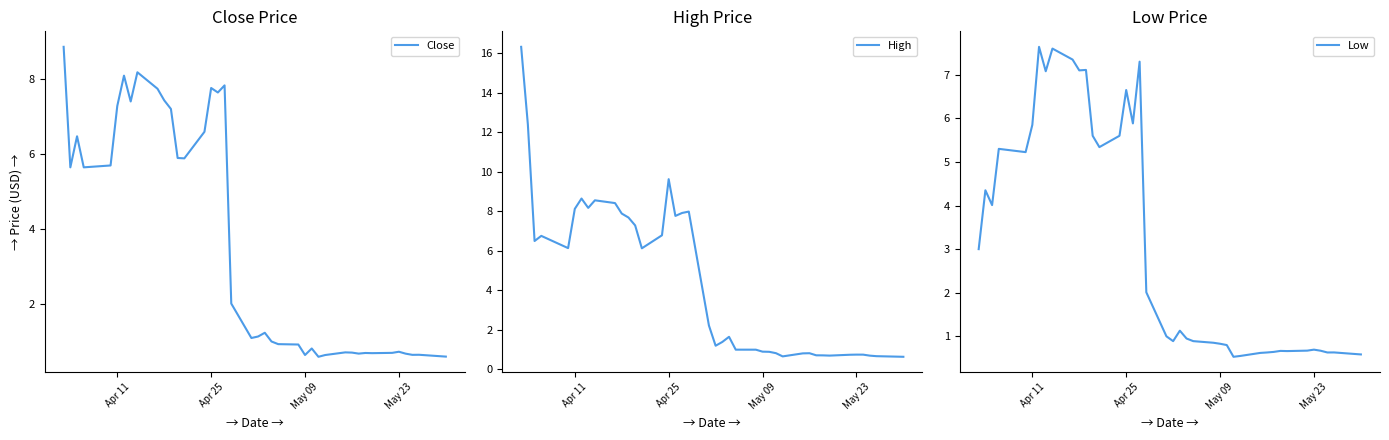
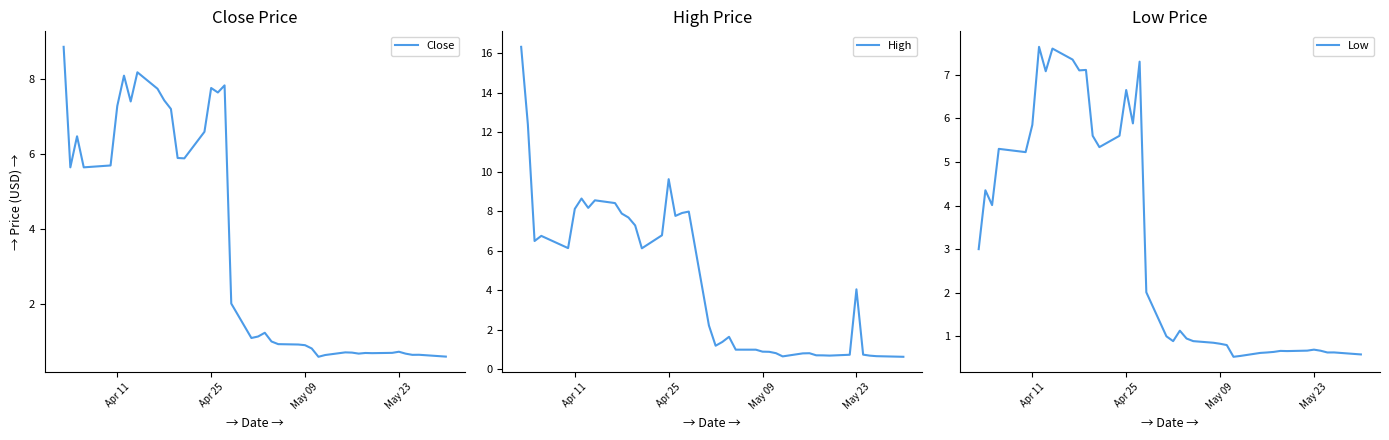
Close Price, May 09: 0.6 -> 0.9
High Price, May 23: 0.7 -> 4.1
